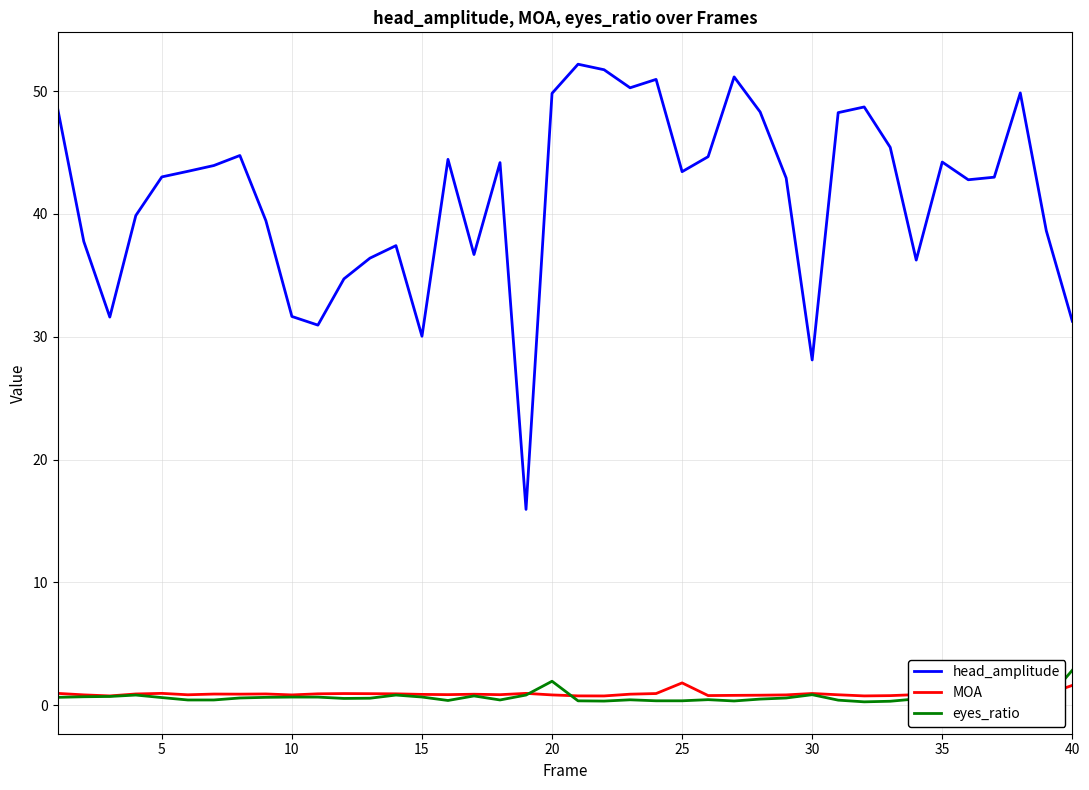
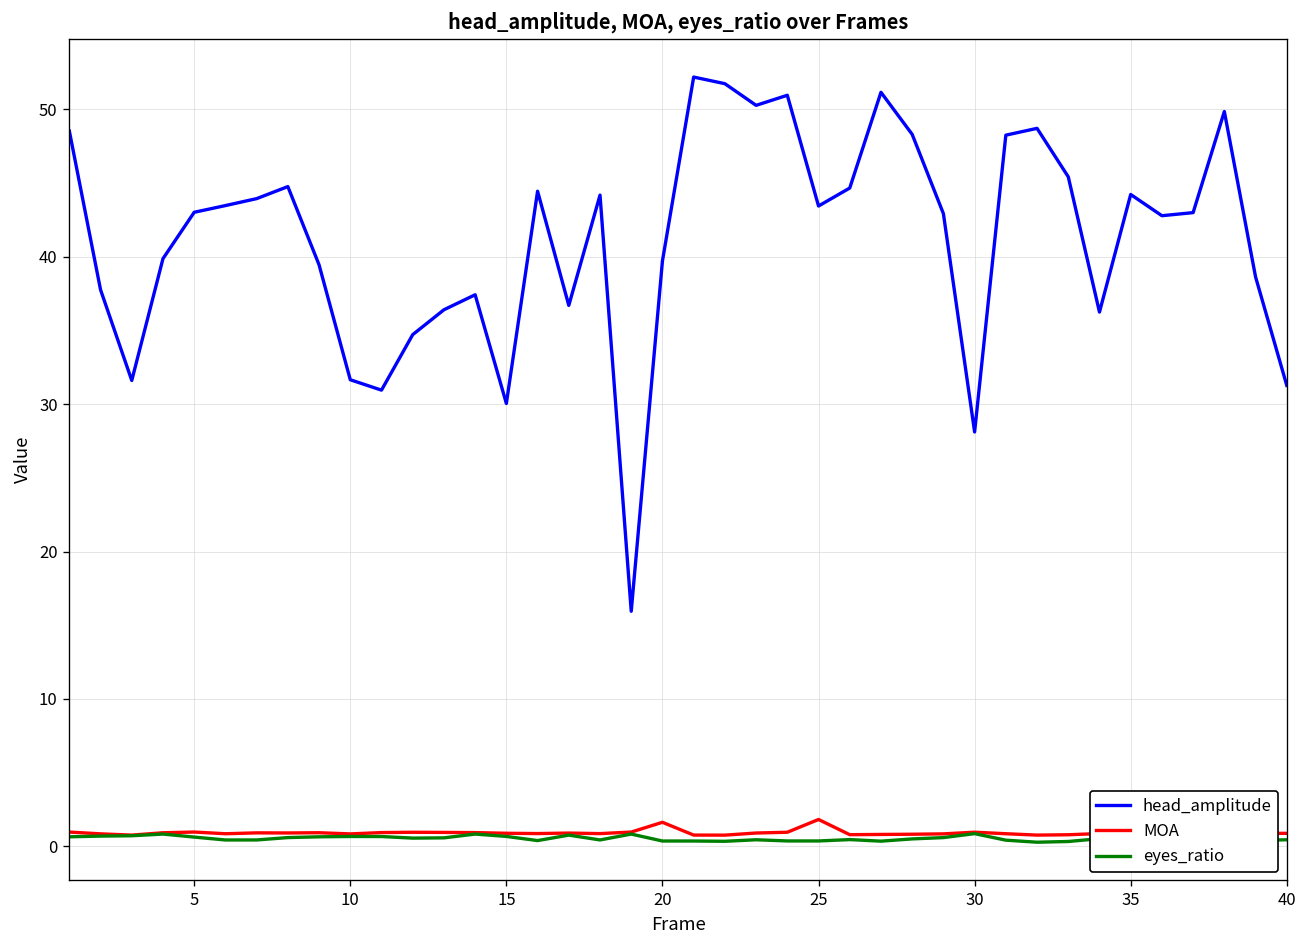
head_amplitude, 20: 49.8 -> 39.7
MOA, 20: 0.8 -> 1.6
eyes_ratio, 20: 2.0 -> 0.4
MOA, 40: 1.6 -> 0.9
eyes_ratio, 40: 2.8 -> 0.4
